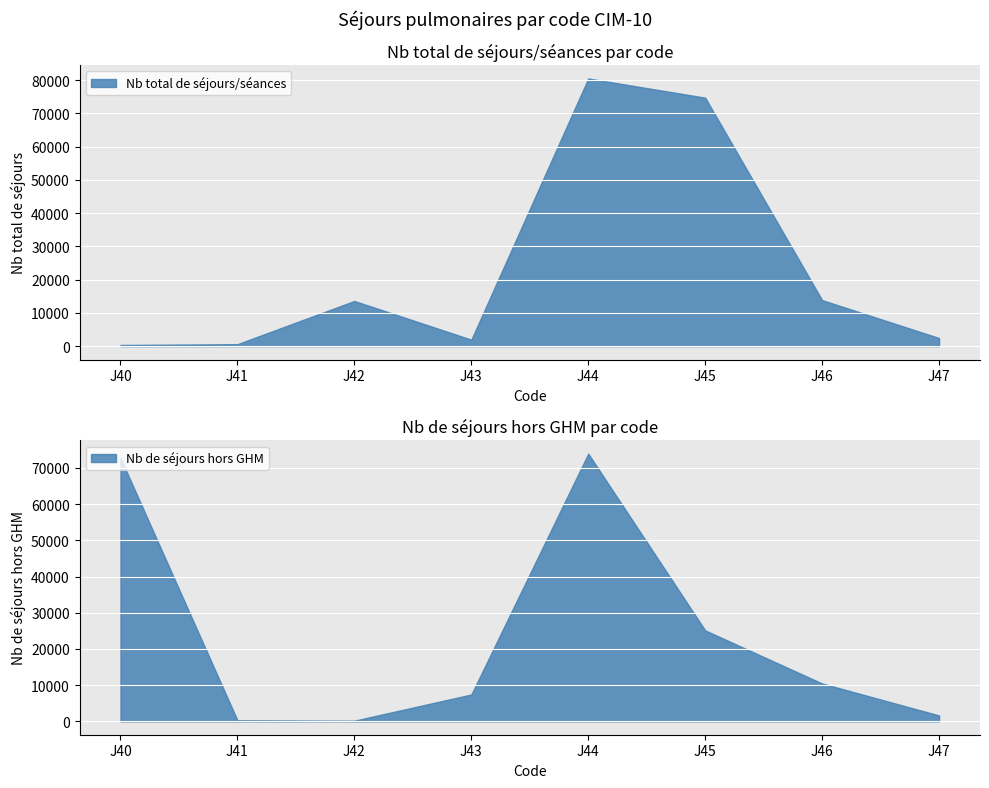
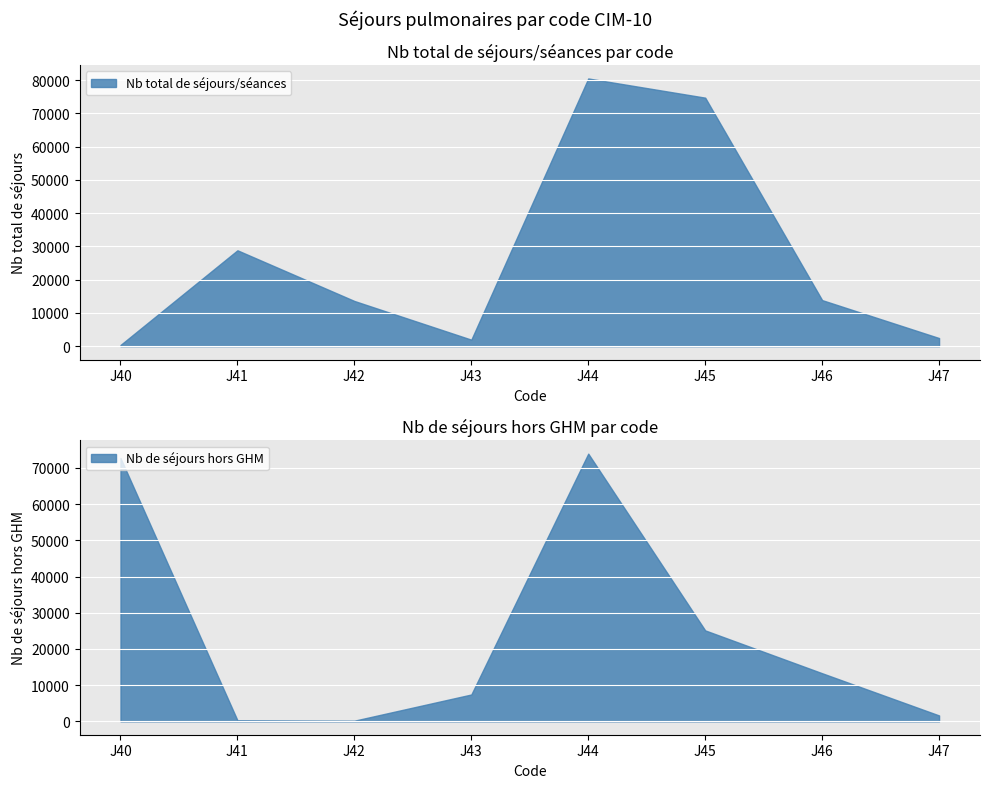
Nb total de séjours/séances par code, J41: 1000 -> 29000
Nb de séjours hors GHM par code, J46: 10000 -> 13000
